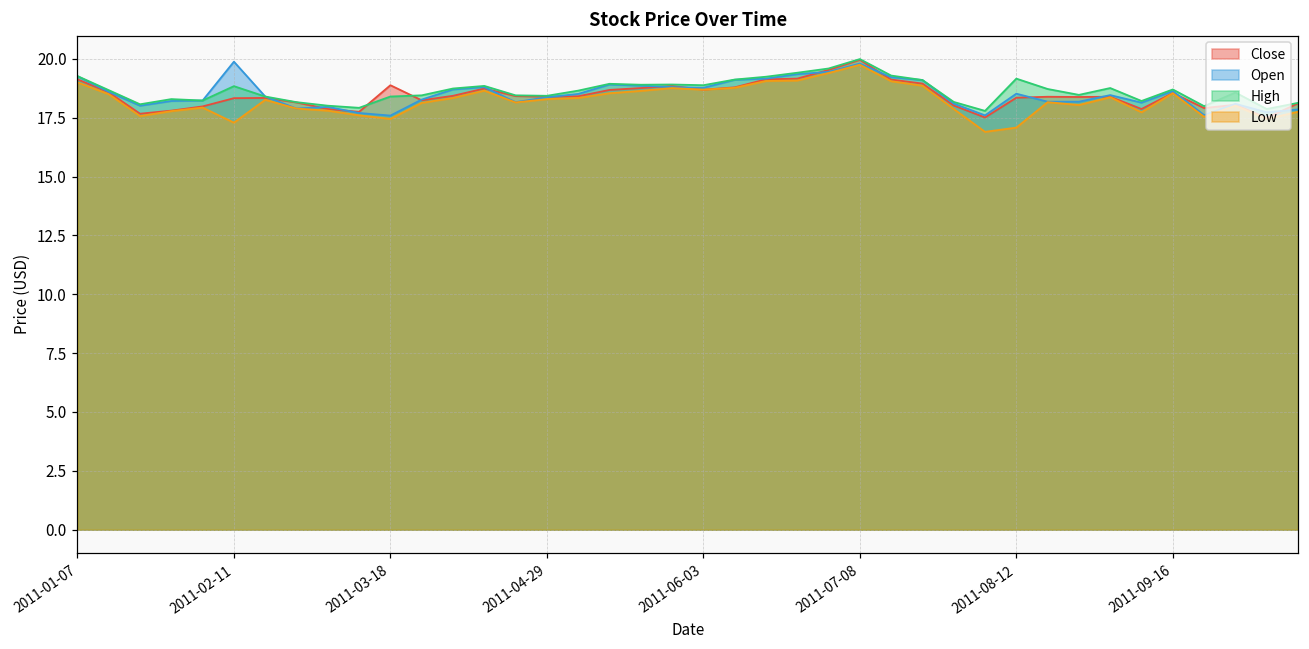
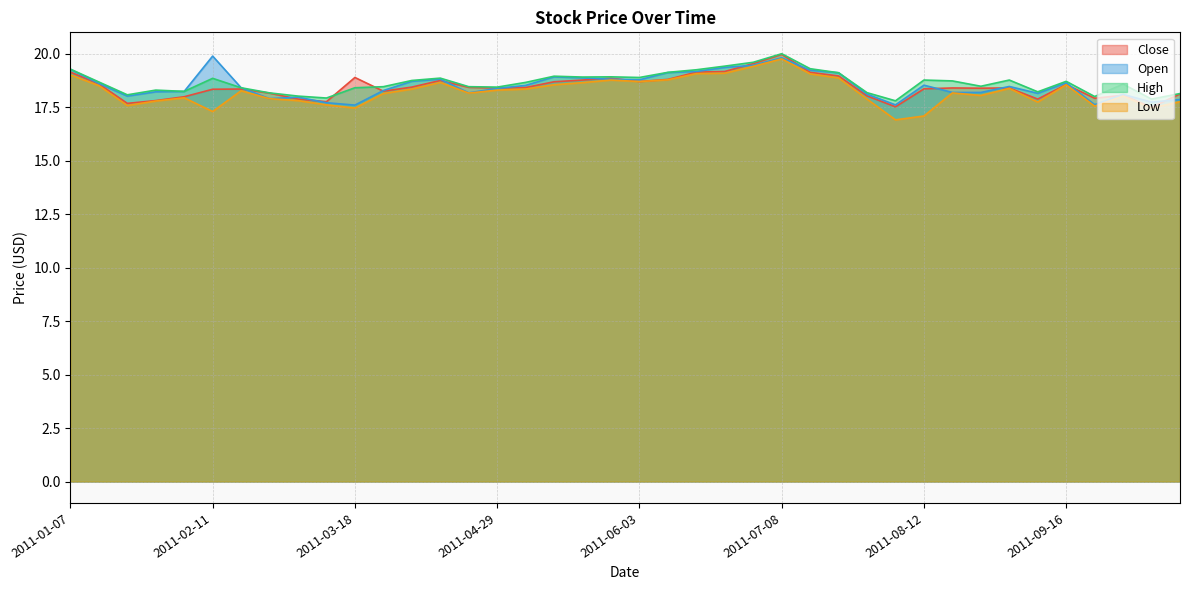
High, 2011-08-12: 19.2 -> 18.8
